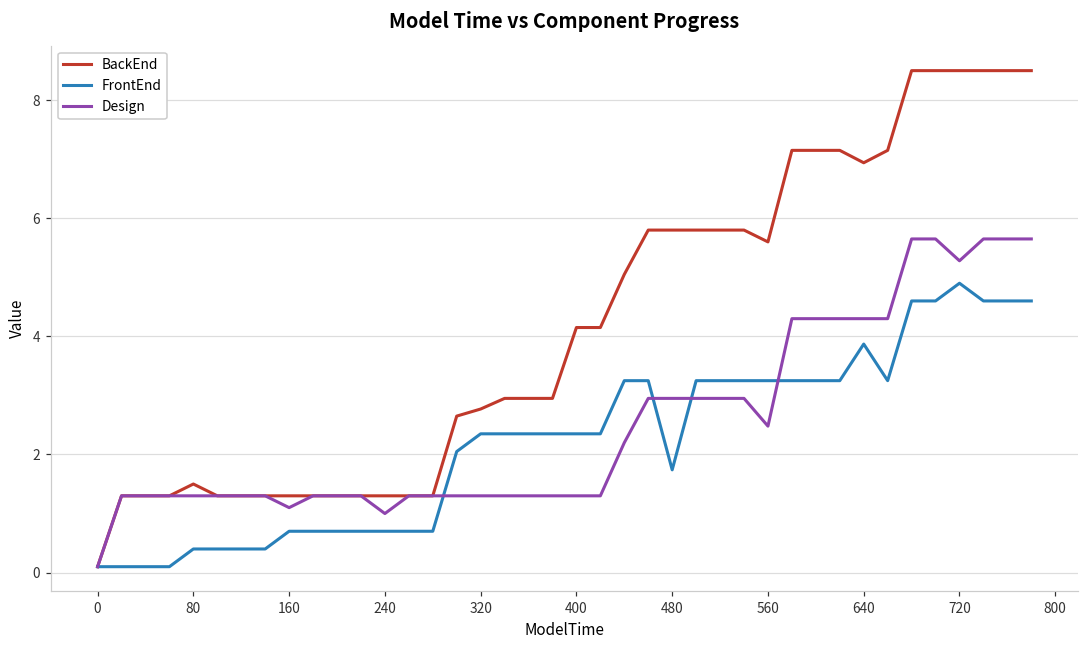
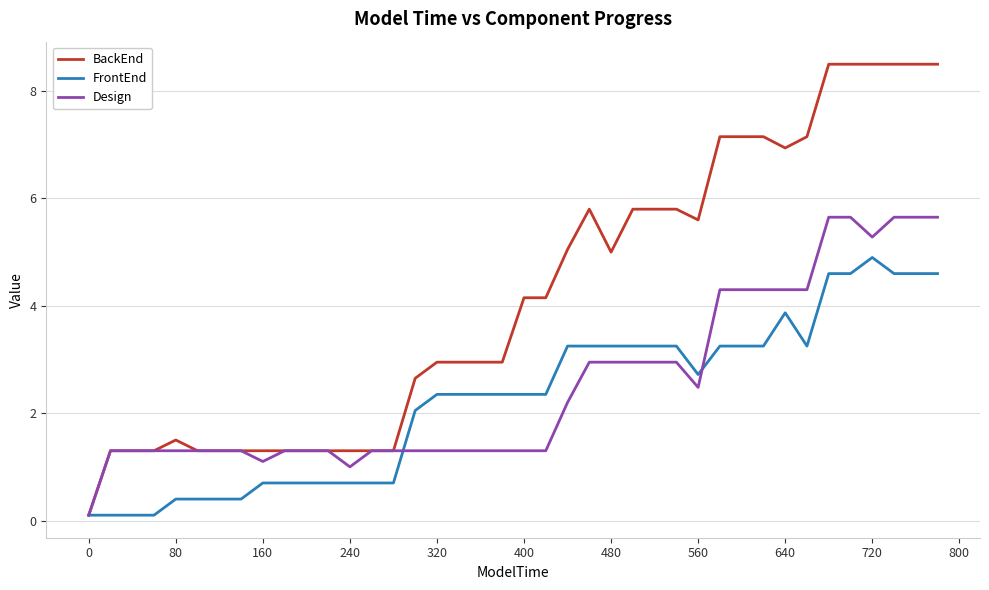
BackEnd, 320: 2.8 -> 3.0
BackEnd, 480: 5.8 -> 5.0
FrontEnd, 480: 1.7 -> 3.3
FrontEnd, 560: 3.3 -> 2.7
